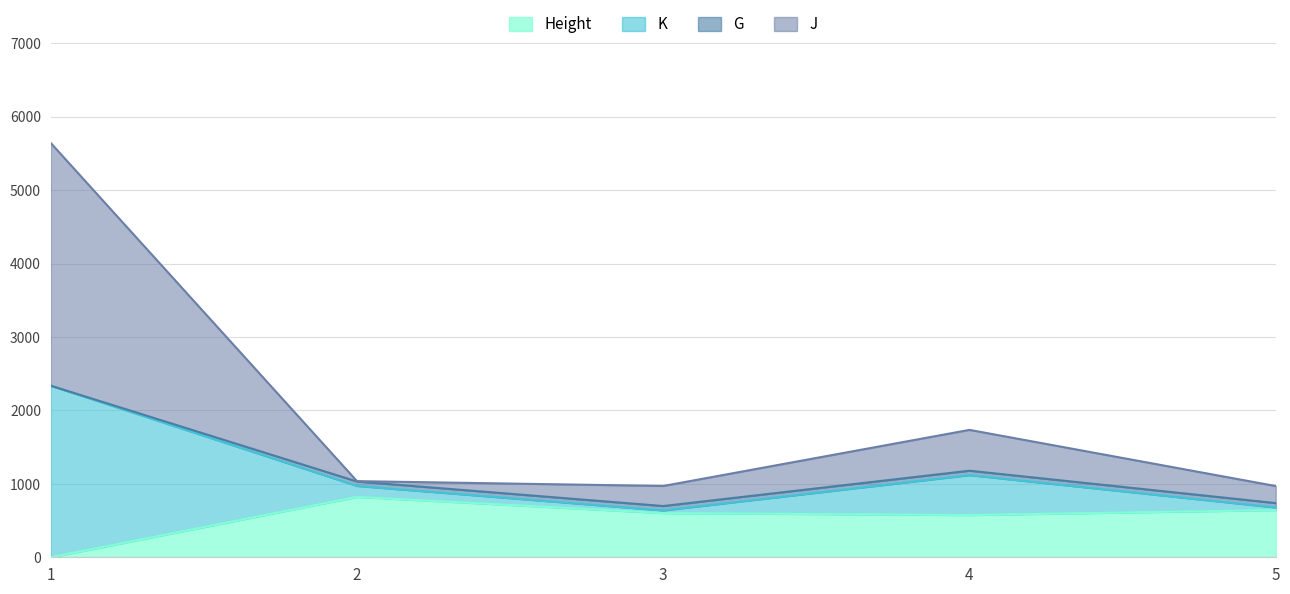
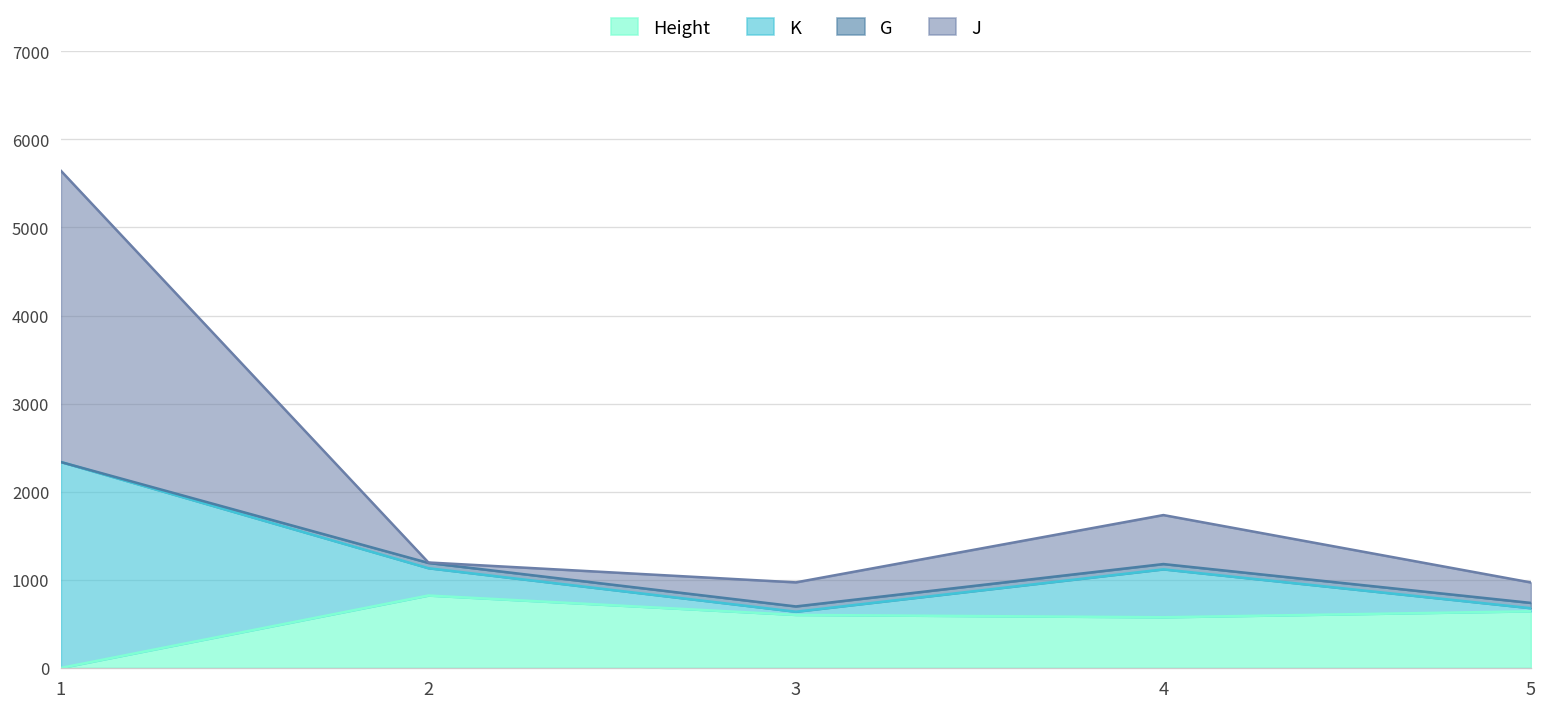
K, 2: 200 -> 300
